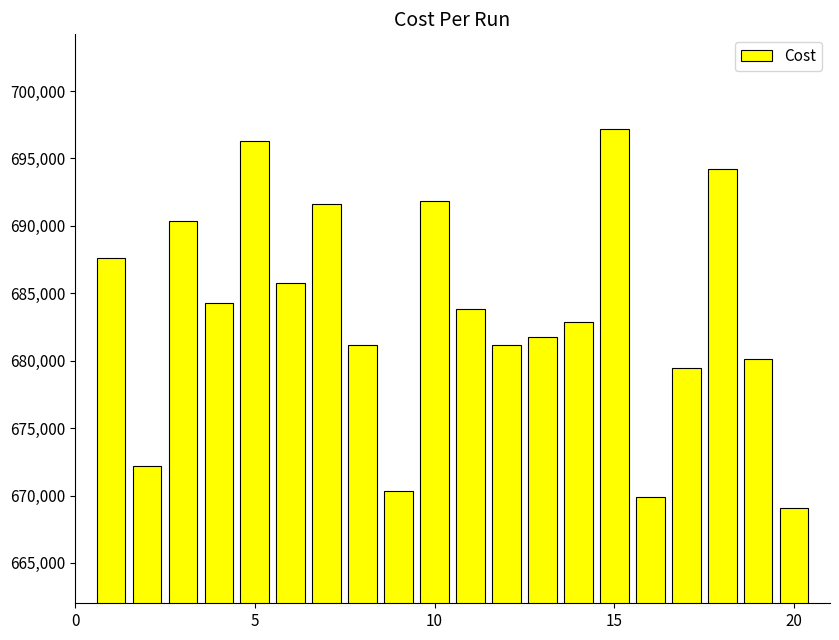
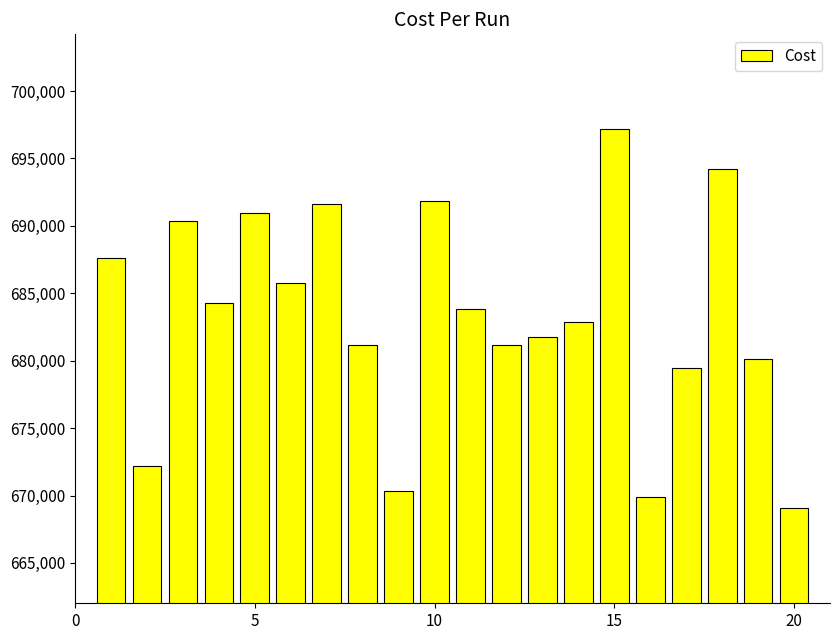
5: 696,300 -> 691,000
